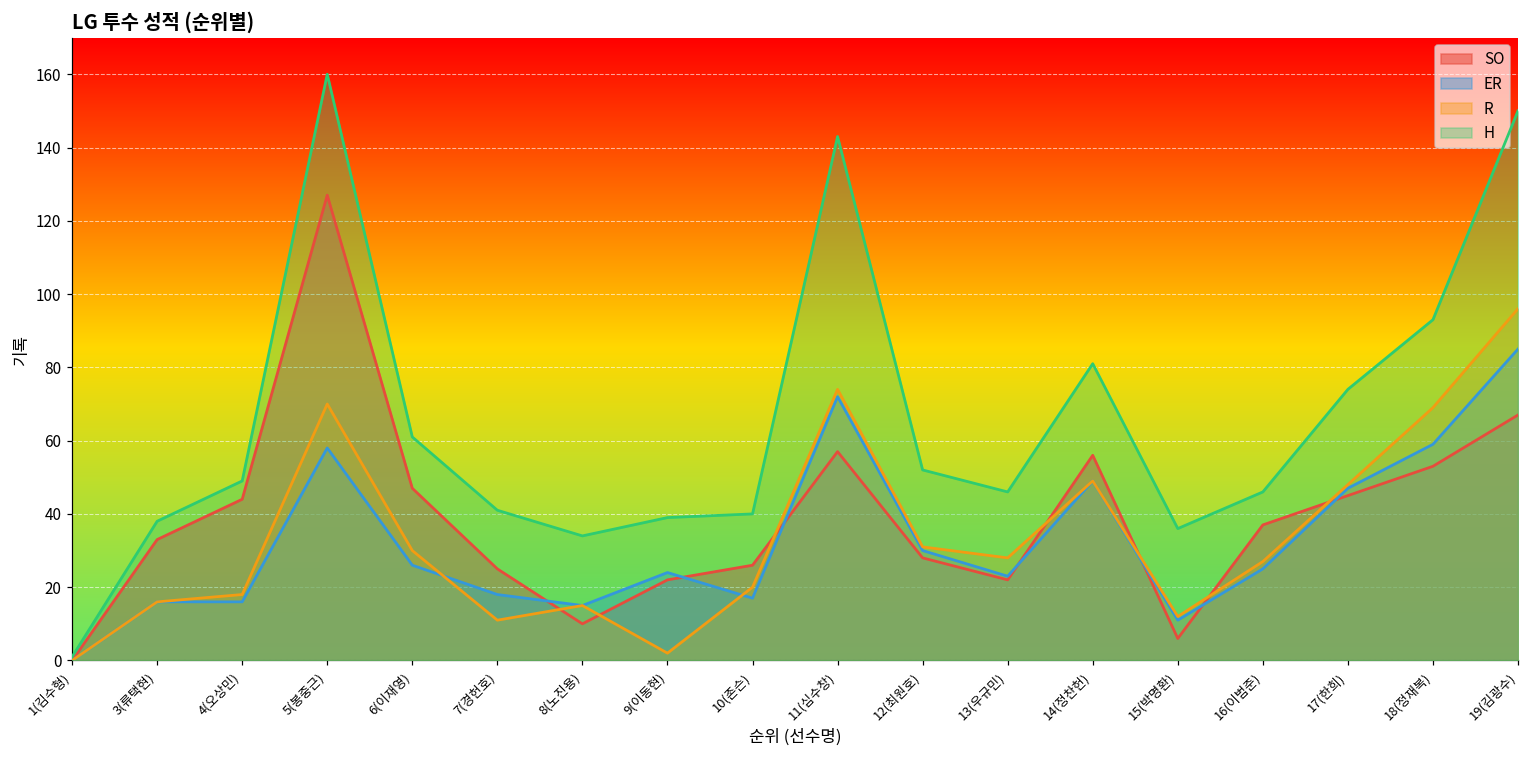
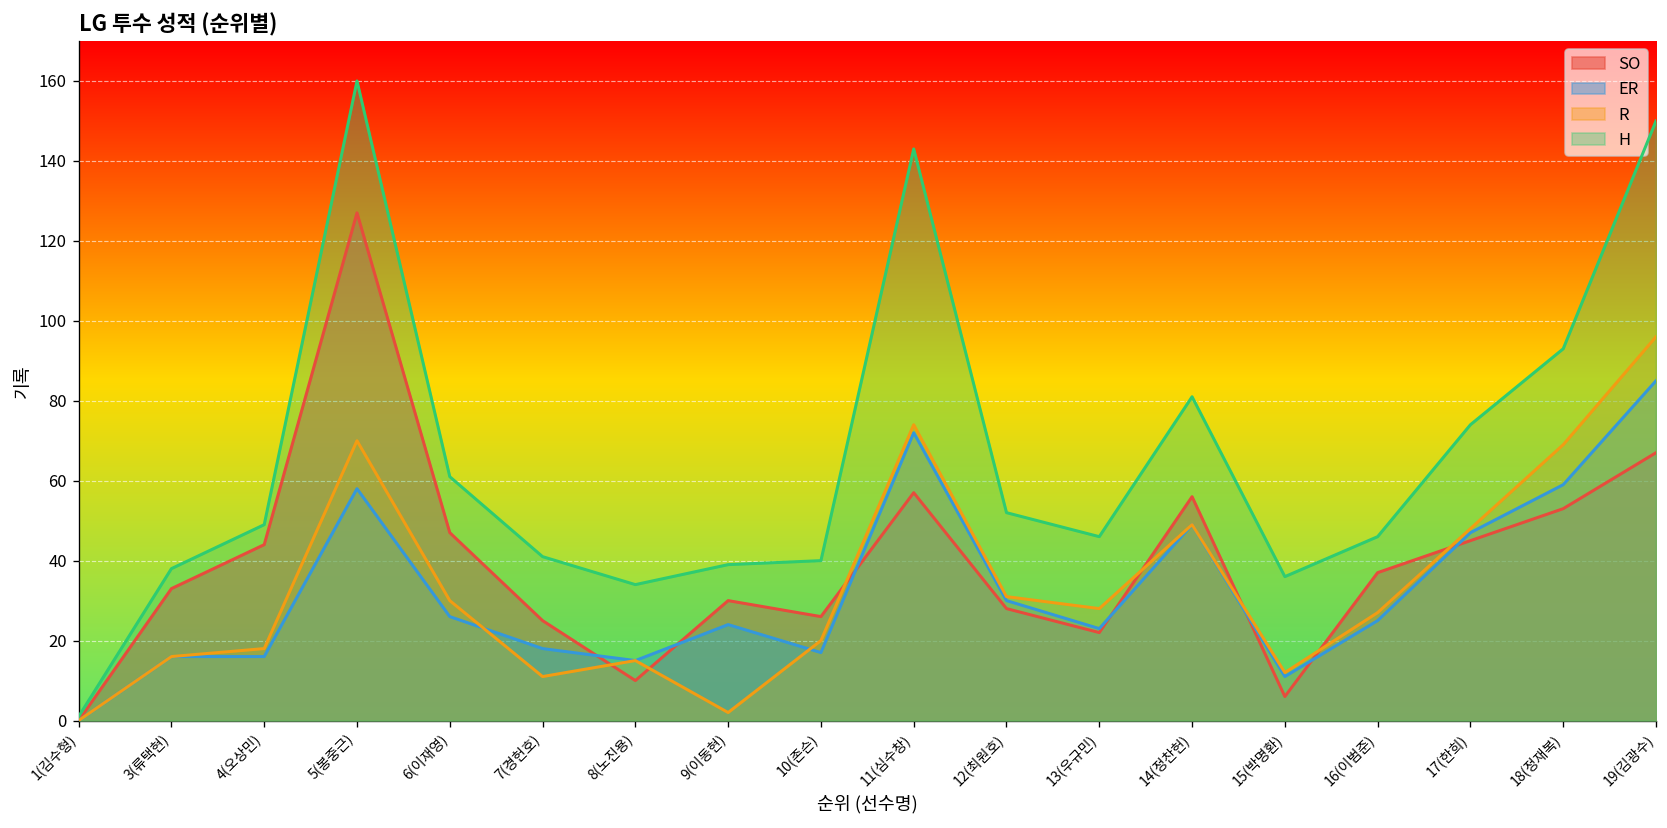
SO, 9(이동현): 22 -> 30
